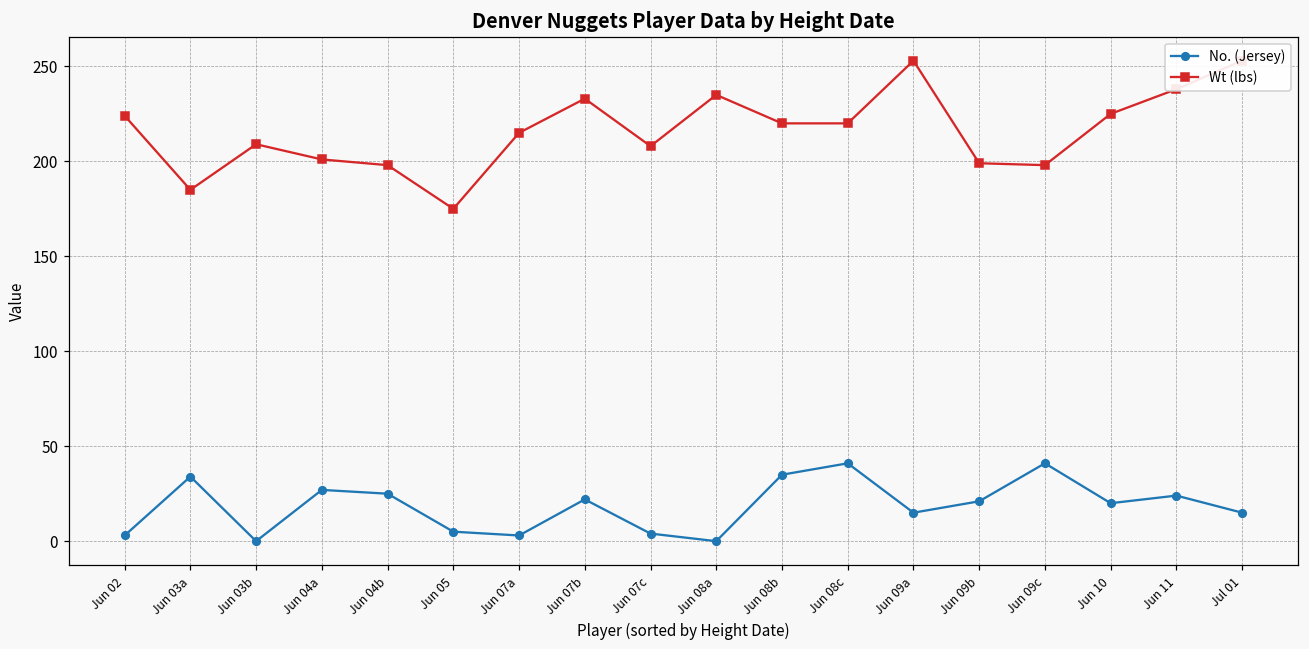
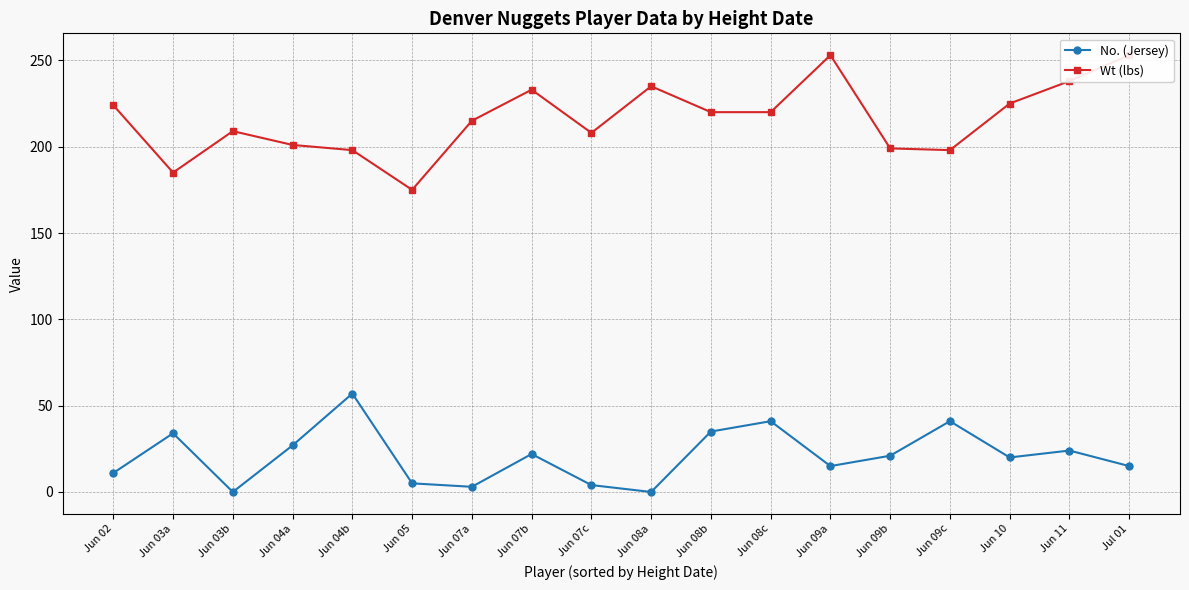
No. (Jersey), Jun 02: 3 -> 11
No. (Jersey), Jun 04b: 25 -> 57
